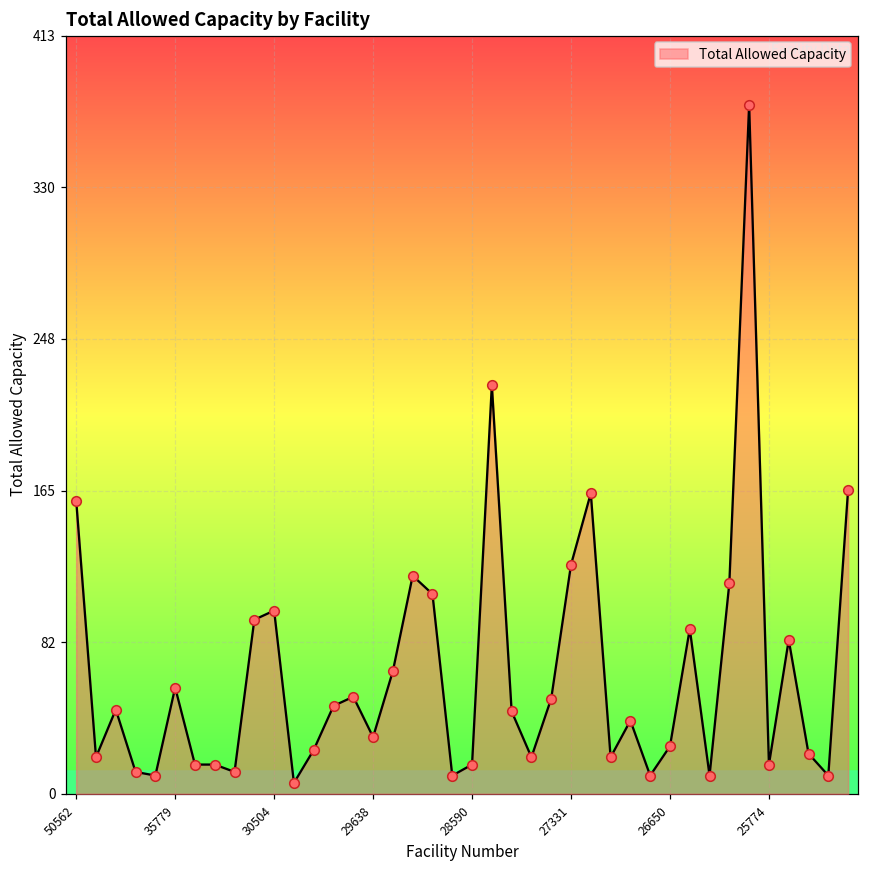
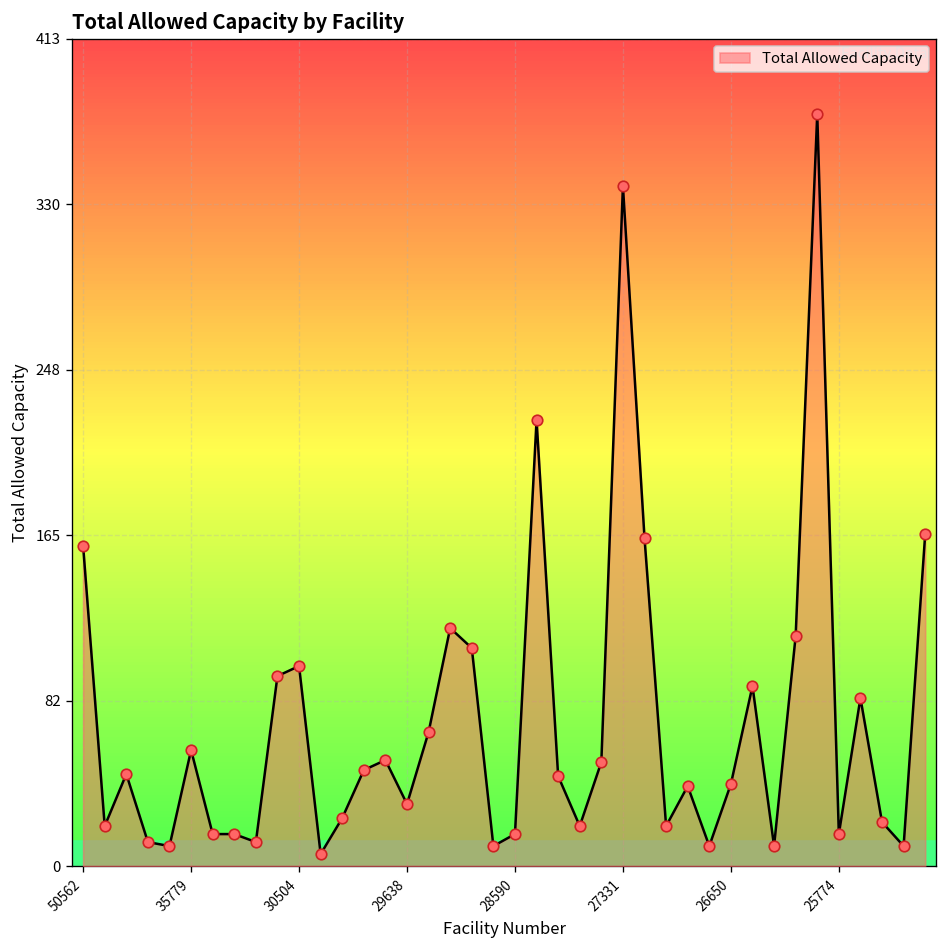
27331: 125 -> 340
26650: 26 -> 41
